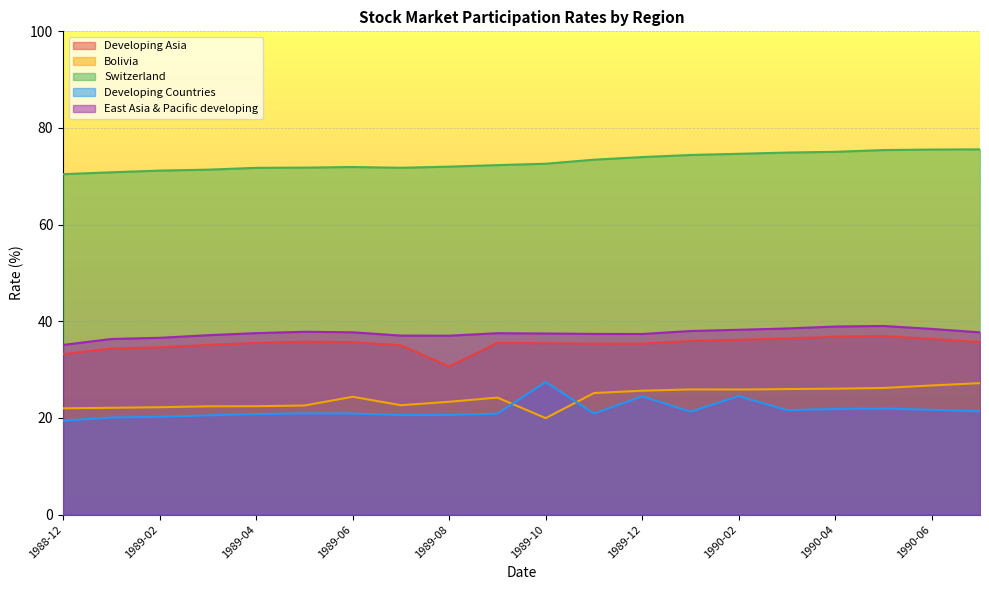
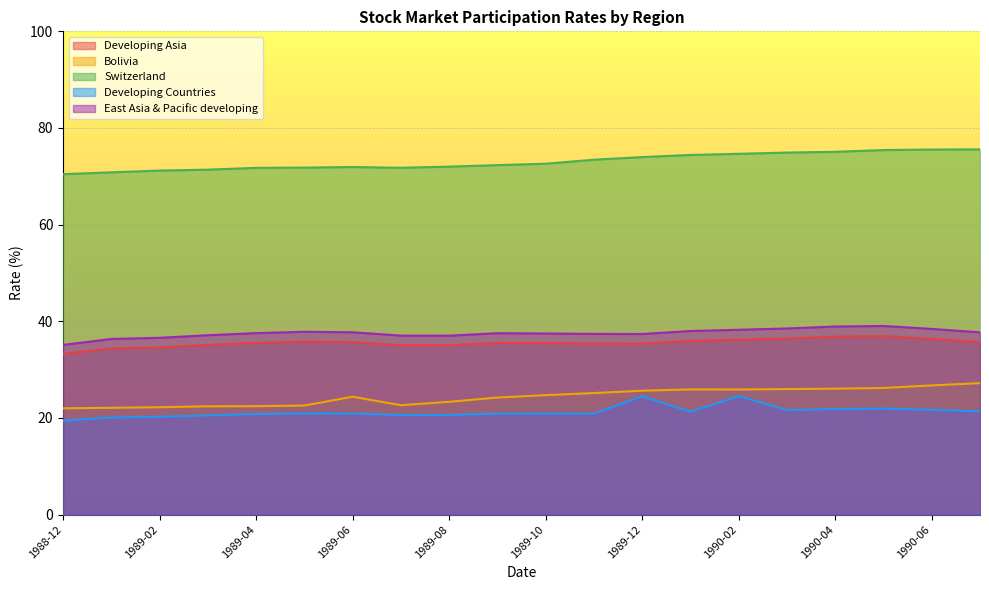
Developing Asia, 1989-08: 31 -> 35
Bolivia, 1989-10: 20 -> 25
Developing Countries, 1989-10: 27 -> 21
